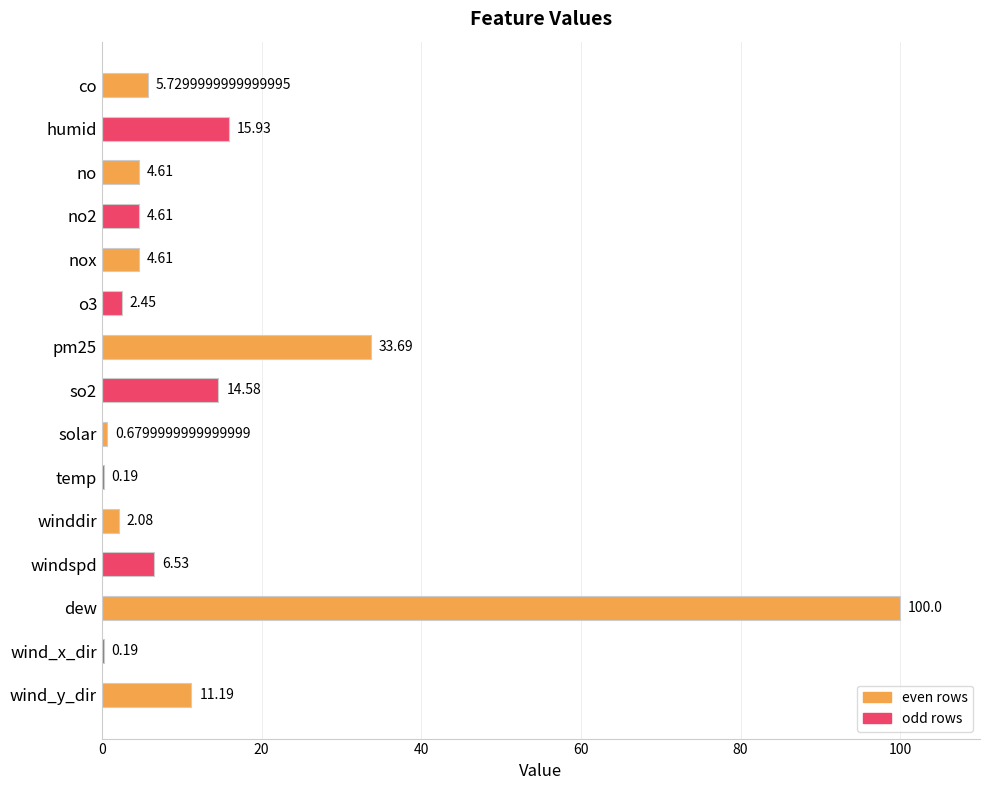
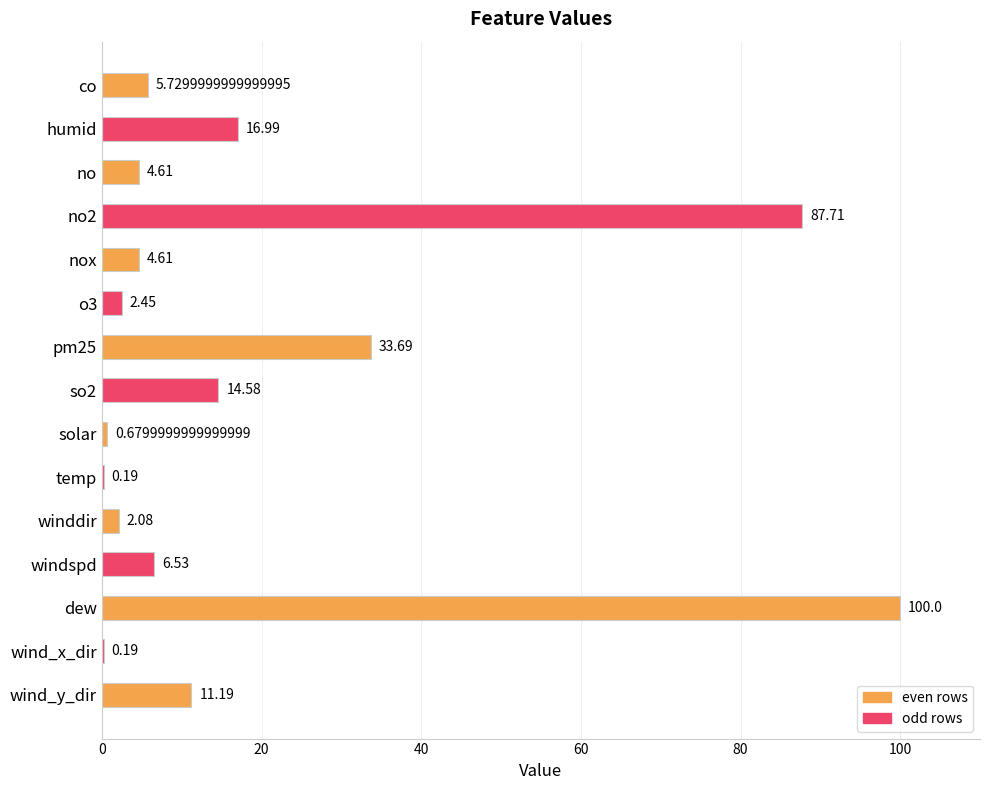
humid: 15.93 -> 16.99
no2: 4.61 -> 87.71
